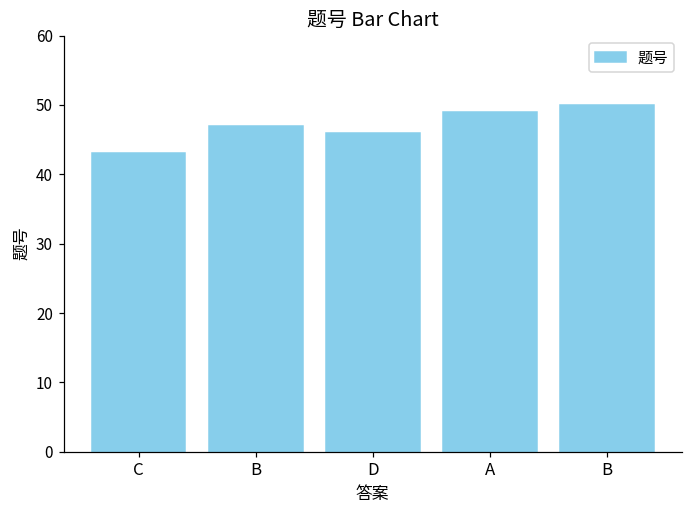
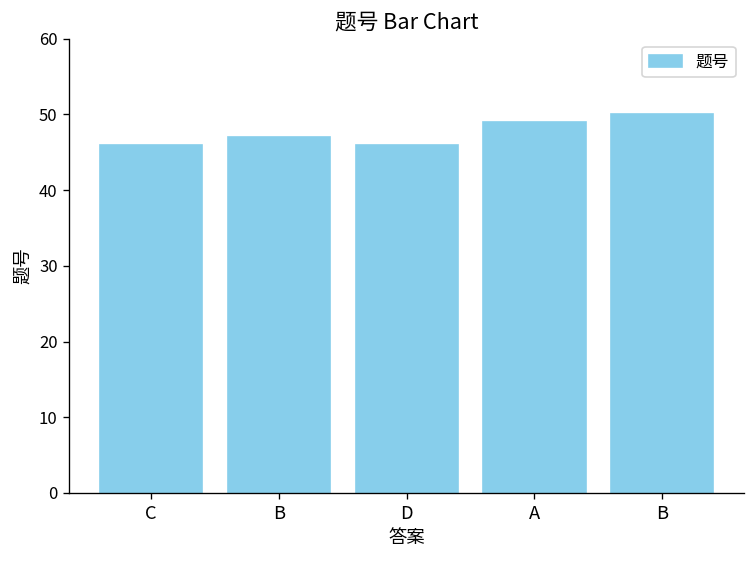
C: 43 -> 46
